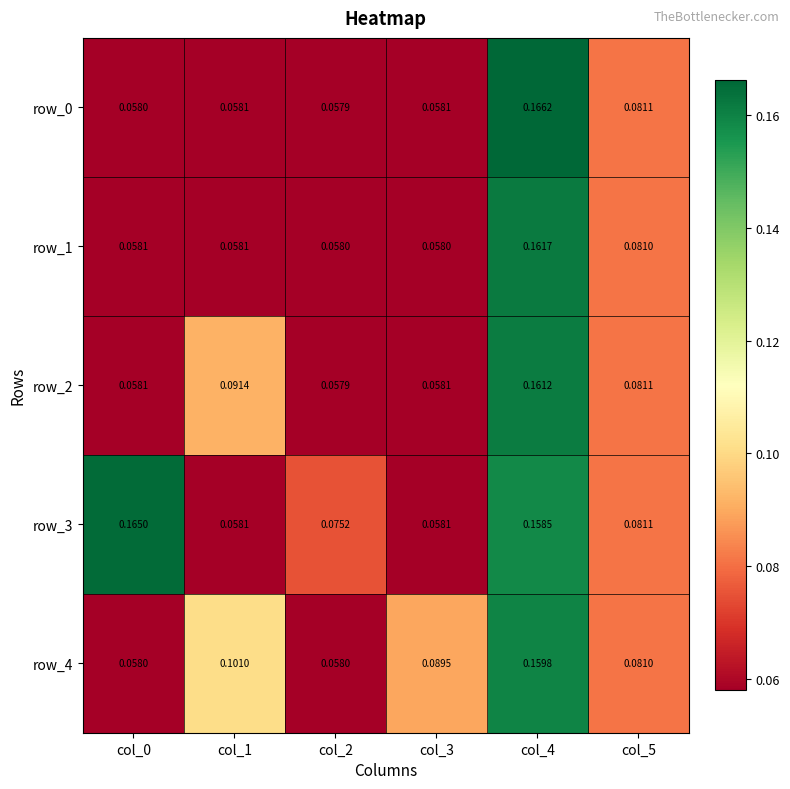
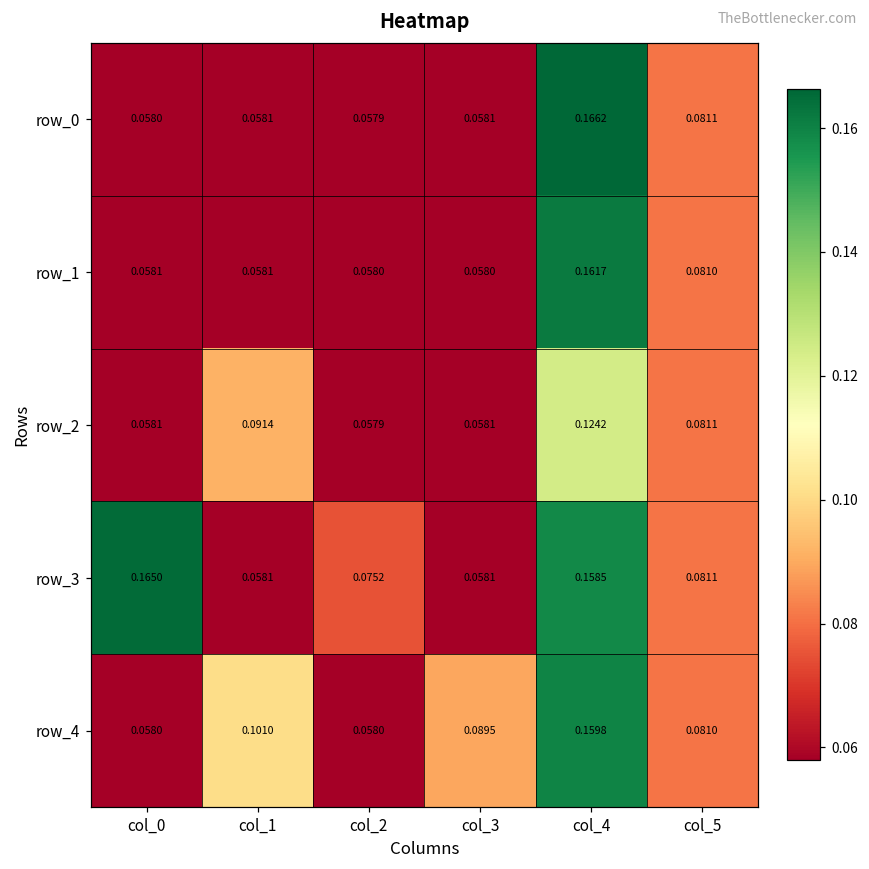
row_2, col_4: 0.1612 -> 0.1242
